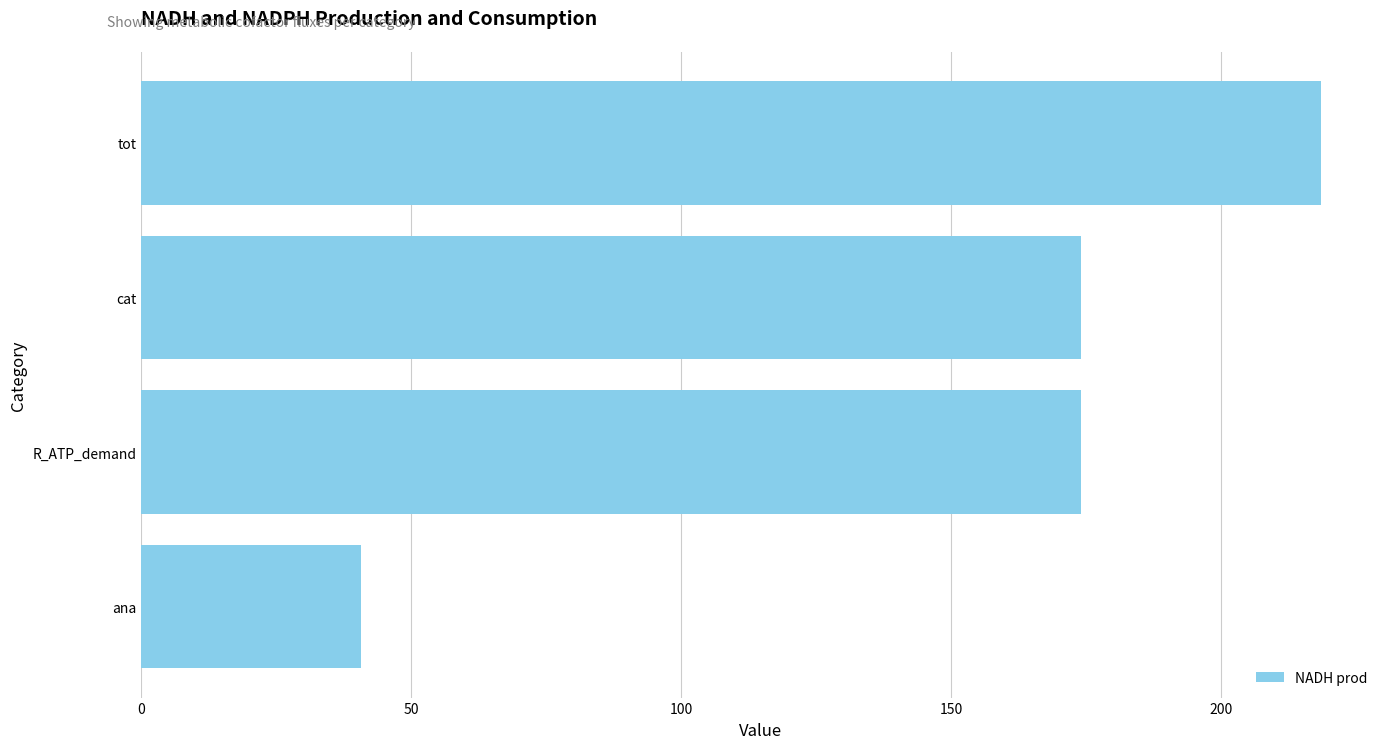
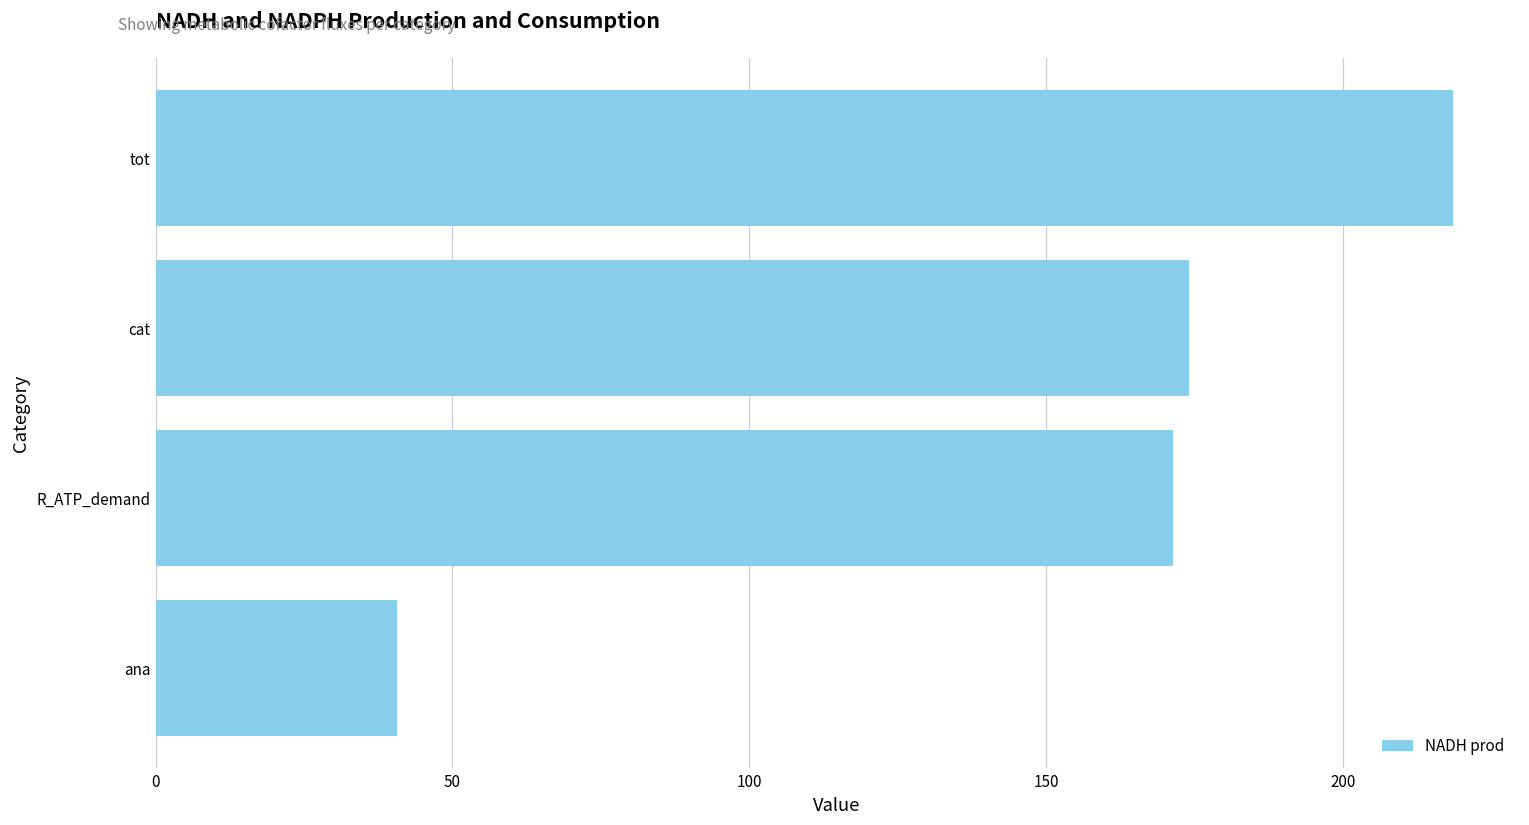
R_ATP_demand: 174 -> 171
